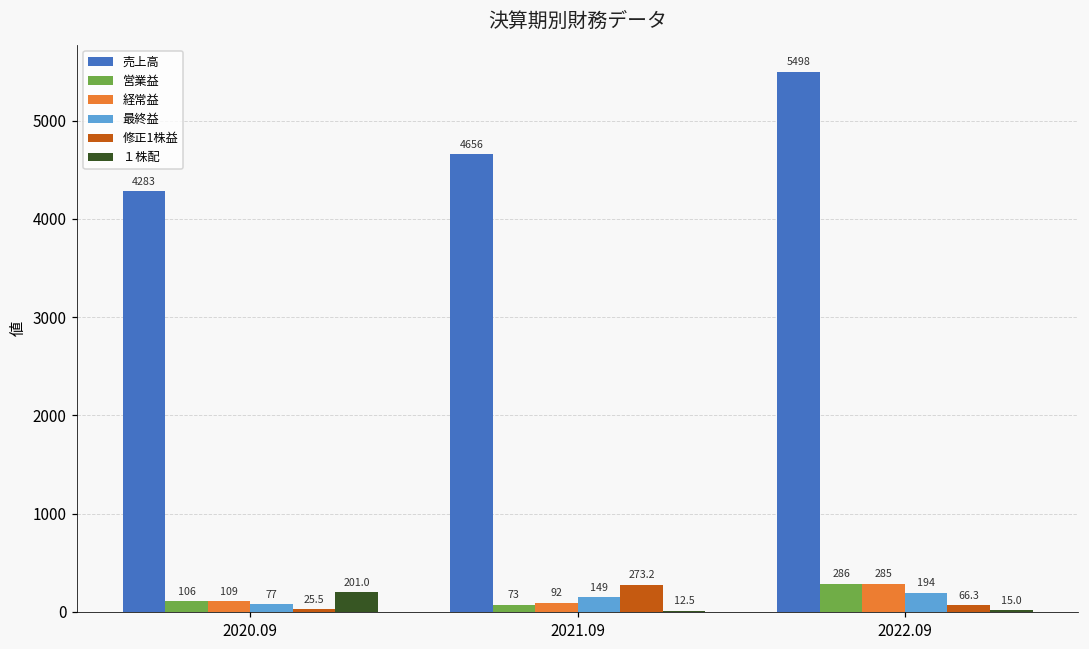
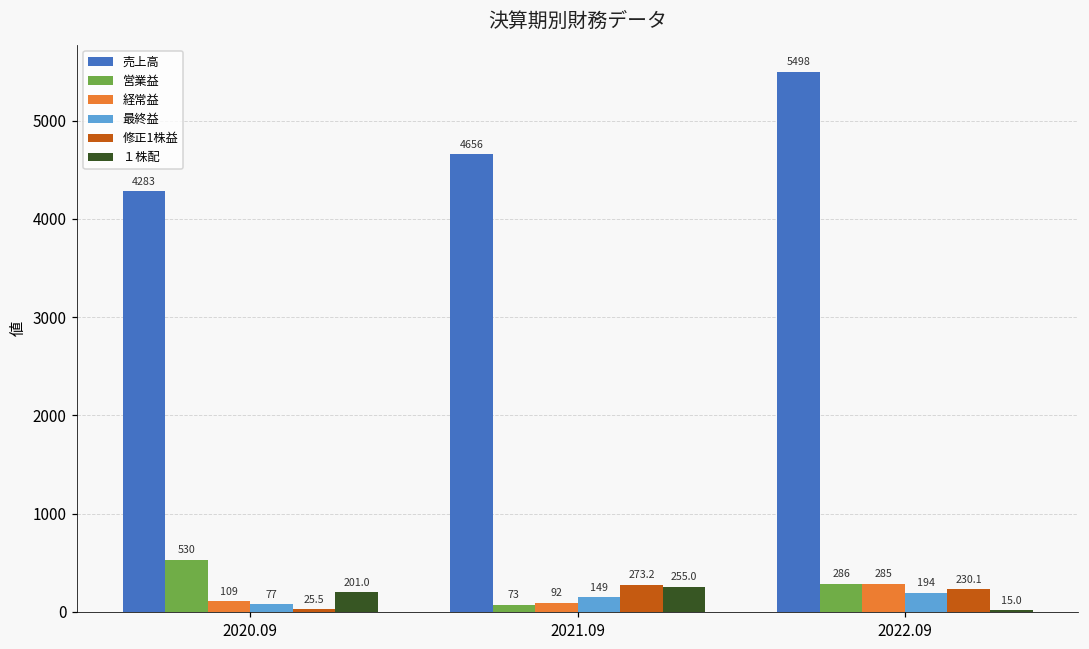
営業益, 2020.09: 106 -> 530
１株配, 2021.09: 12.5 -> 255.0
修正1株益, 2022.09: 66.3 -> 230.1
